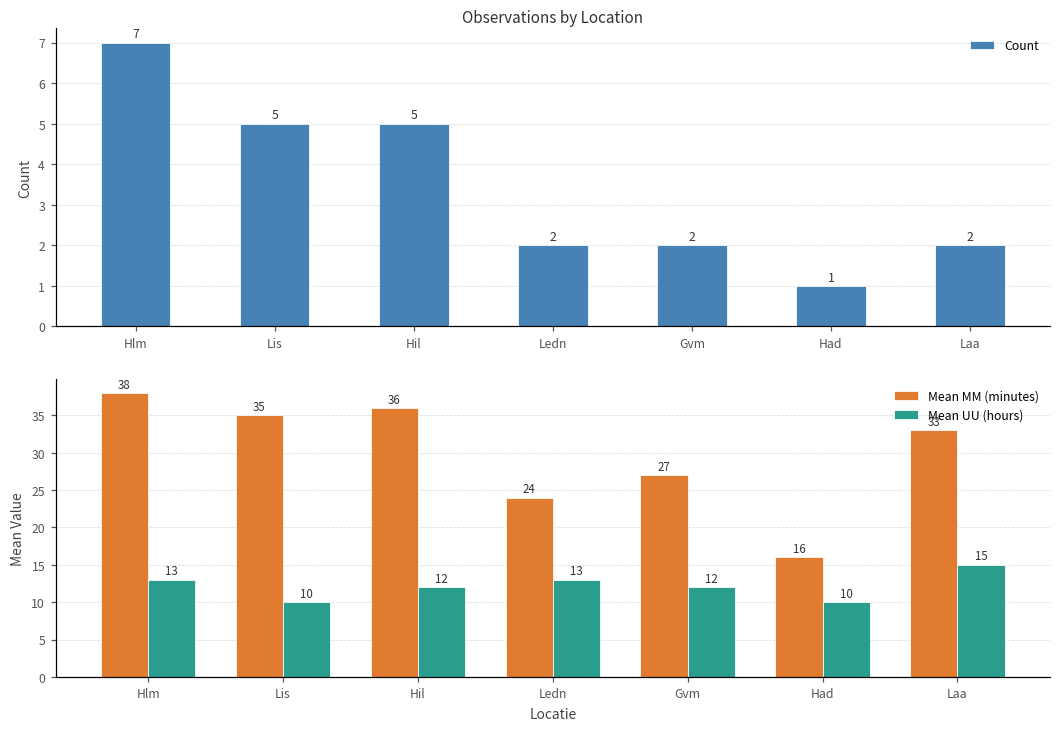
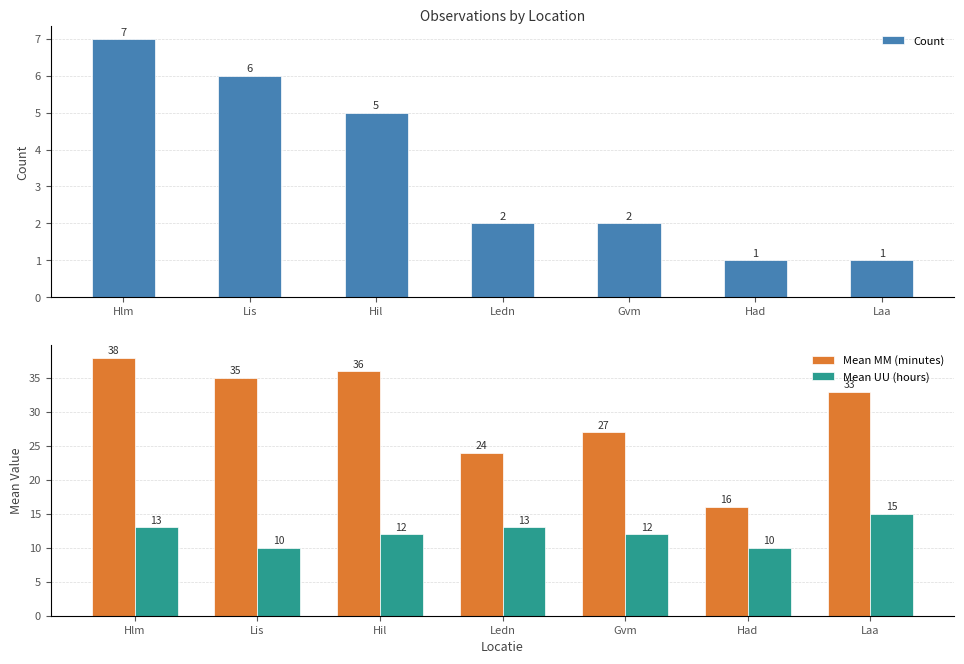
Observations by Location, Lis: 5 -> 6
Observations by Location, Laa: 2 -> 1
